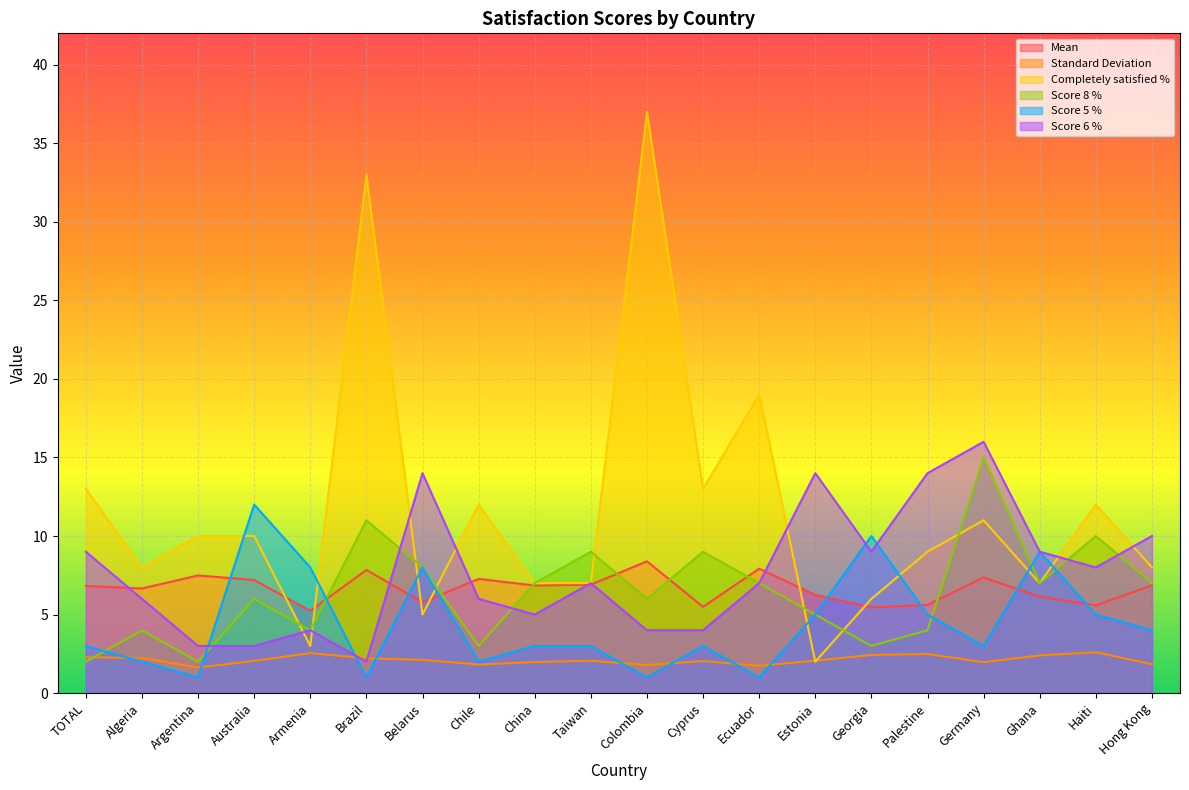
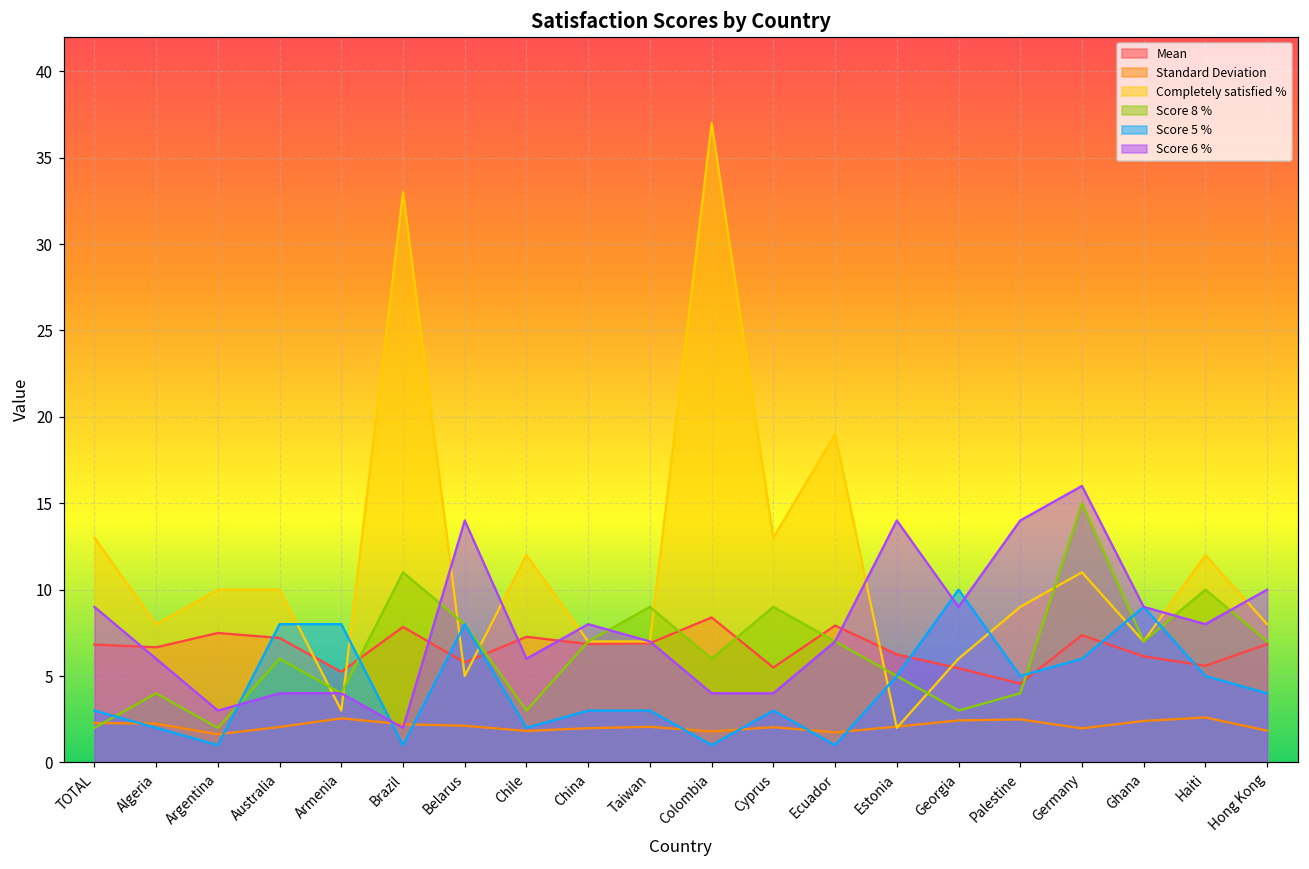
Score 5 %, Australia: 12 -> 8
Score 6 %, Australia: 3 -> 4
Score 6 %, China: 5 -> 8
Mean, Palestine: 5.6 -> 4.6
Score 5 %, Germany: 3 -> 6
